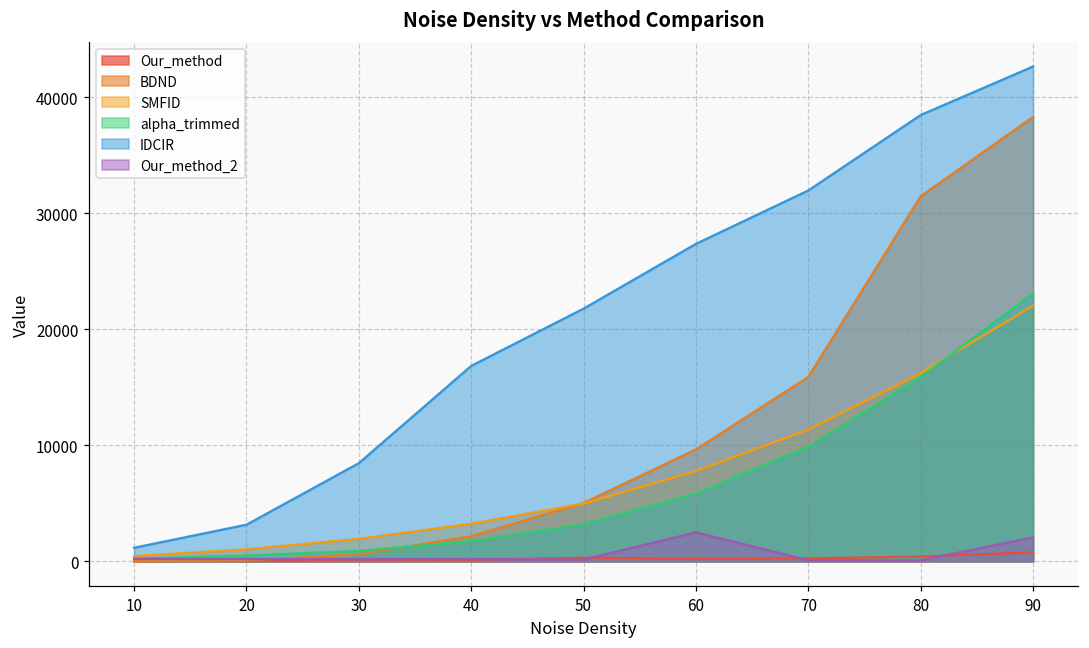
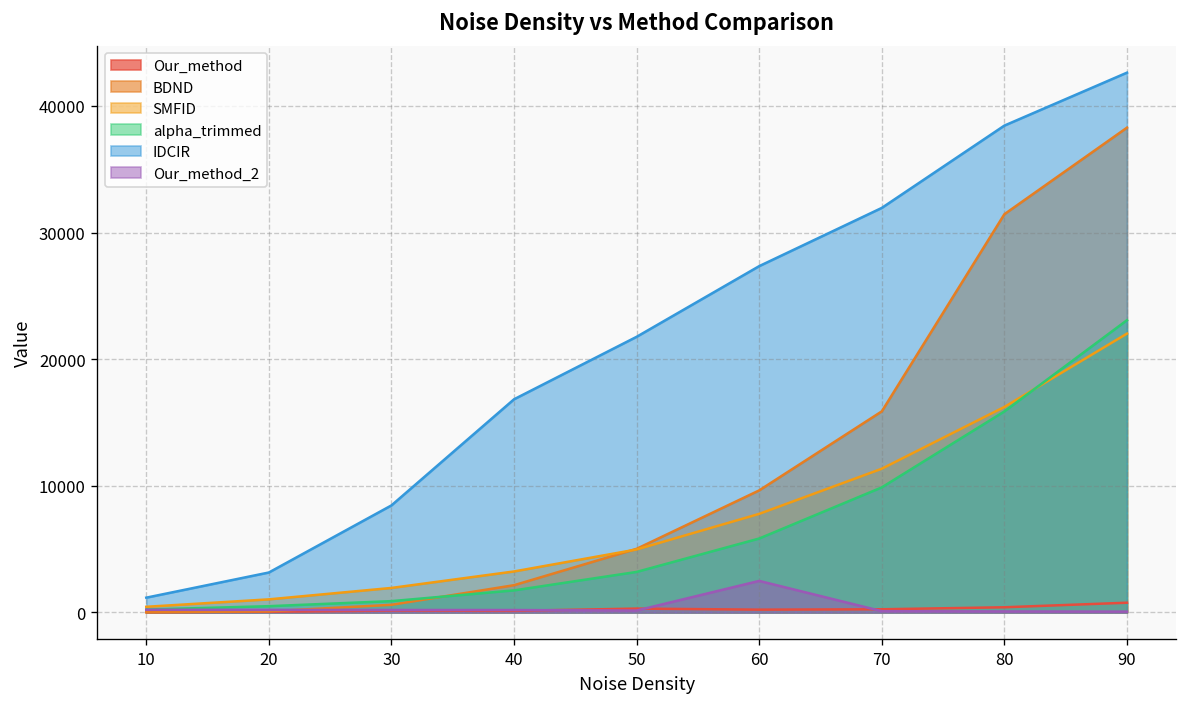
Our_method_2, 90: 2100 -> 100
